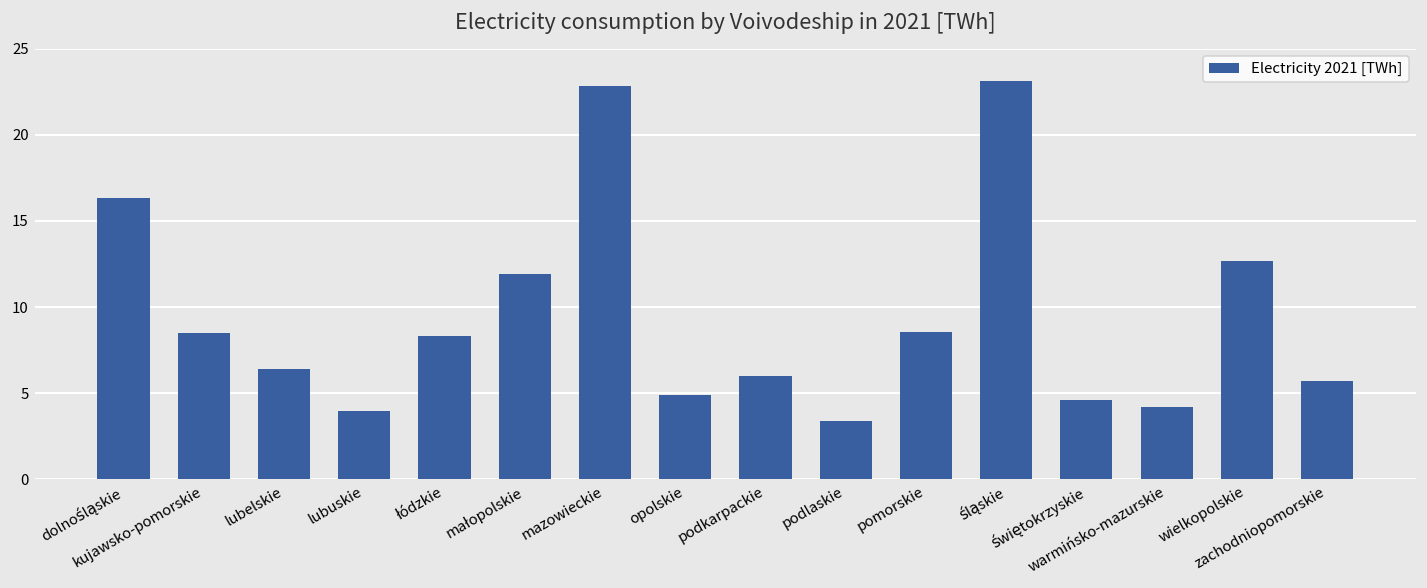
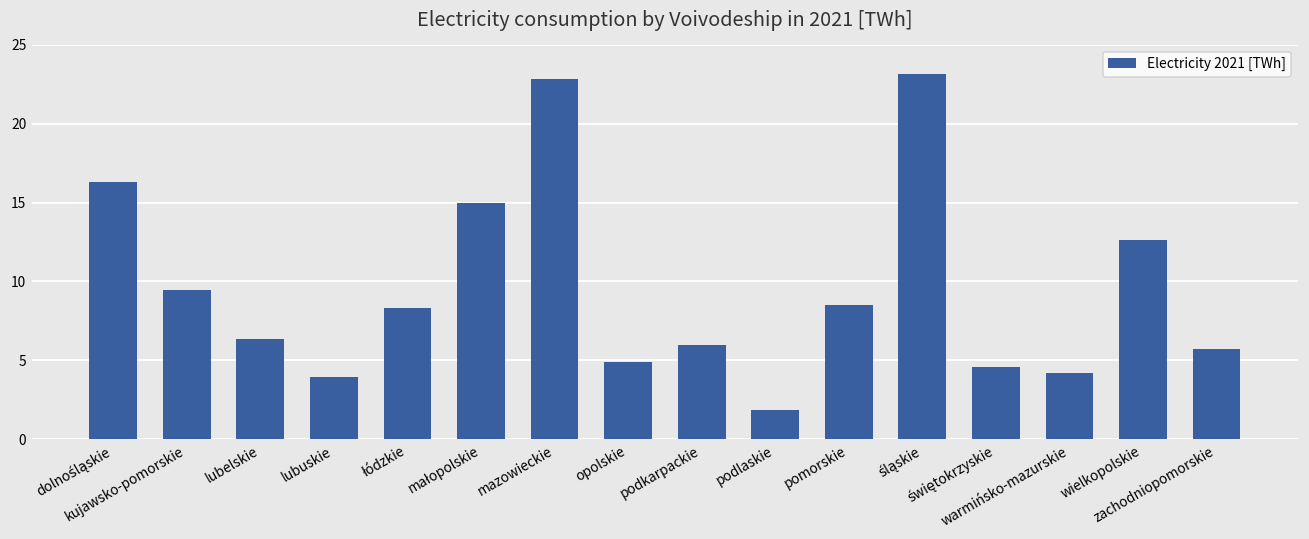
kujawsko-pomorskie: 8.5 -> 9.5
małopolskie: 11.9 -> 15.0
podlaskie: 3.4 -> 1.9
